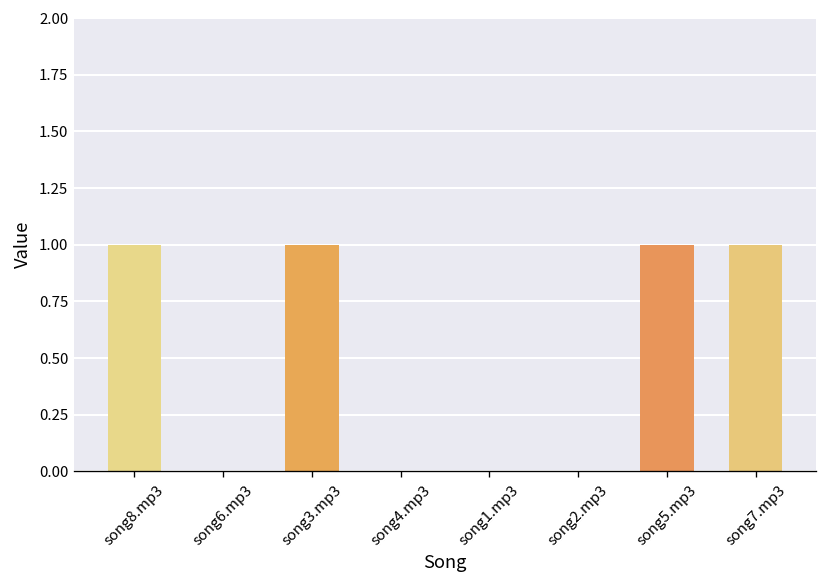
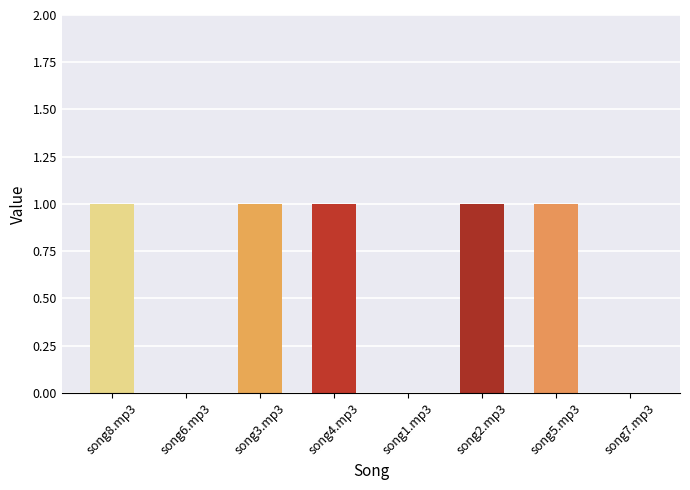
song4.mp3: 0 -> 1
song2.mp3: 0 -> 1
song7.mp3: 1 -> 0
